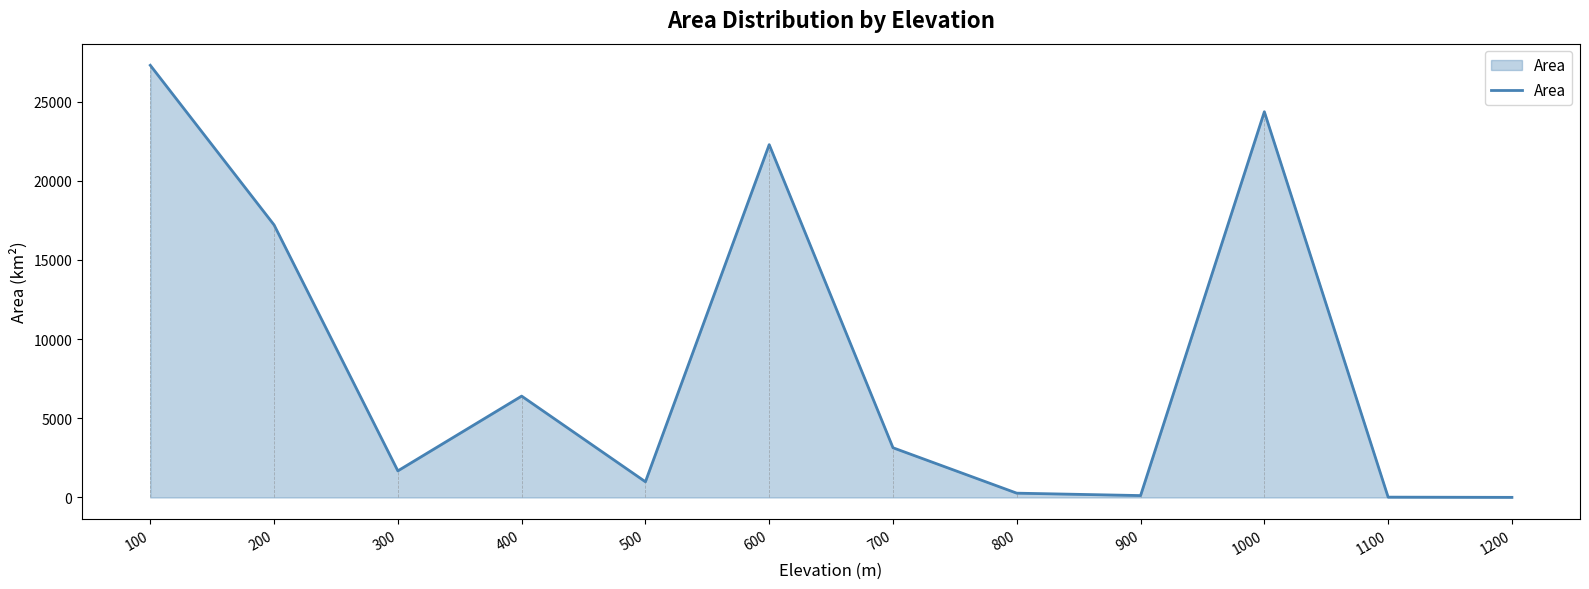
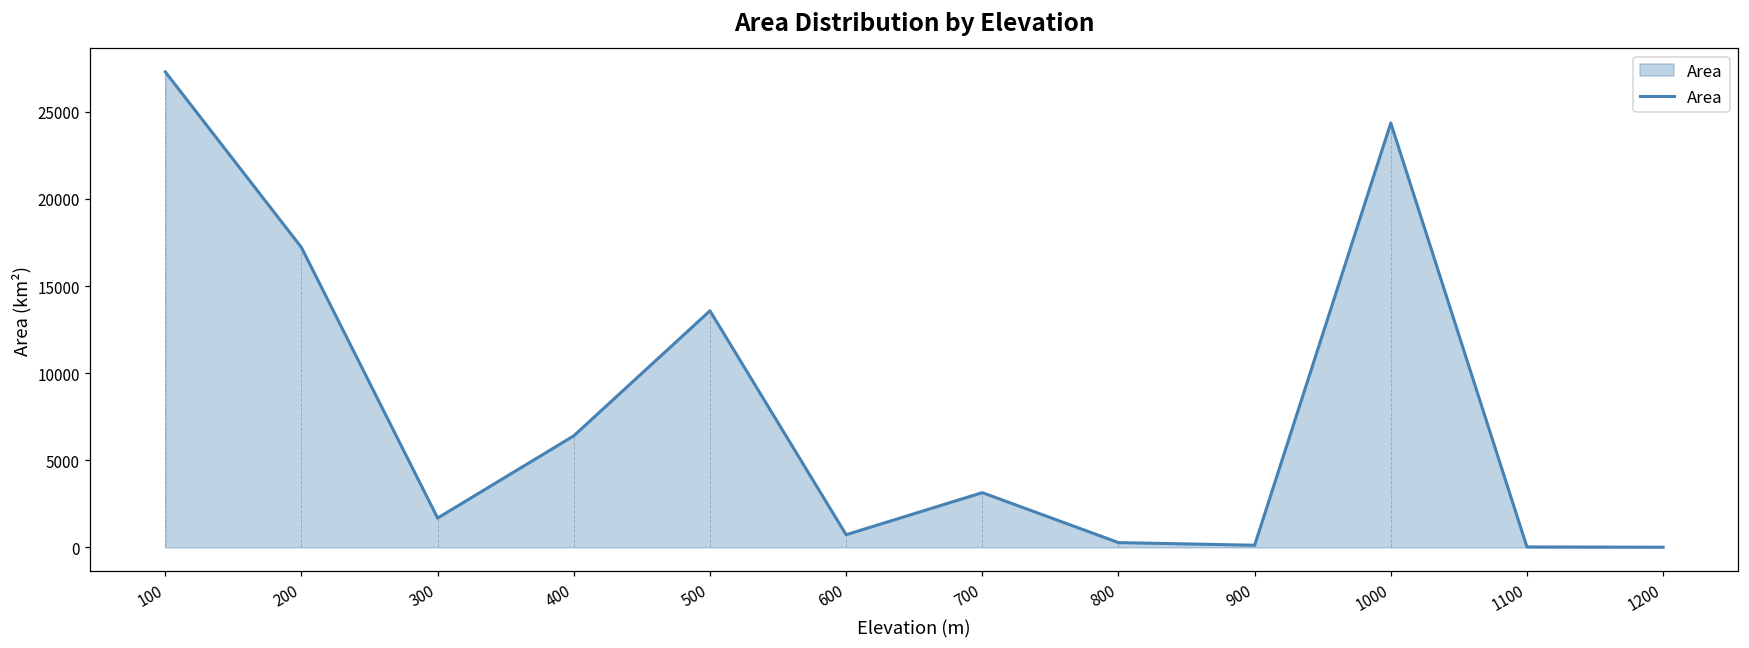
Area, 500: 1000 -> 13600
Area, 600: 22300 -> 700
